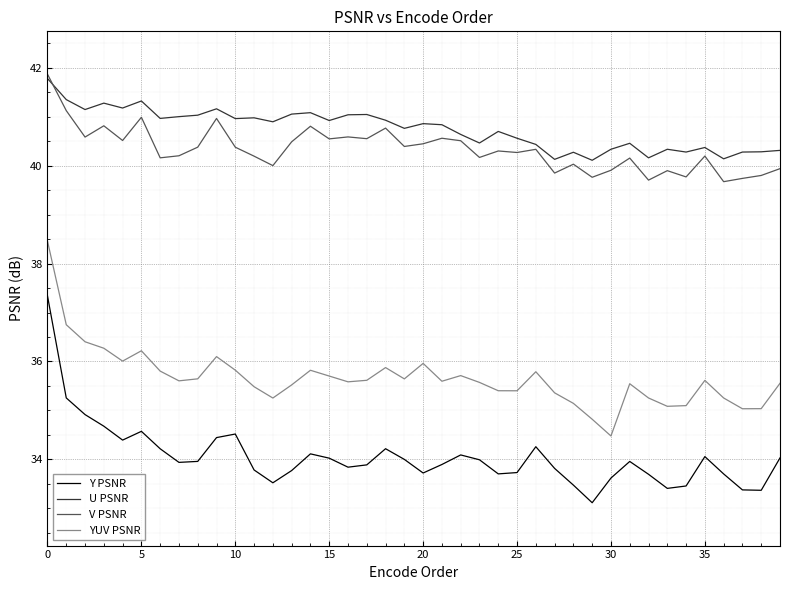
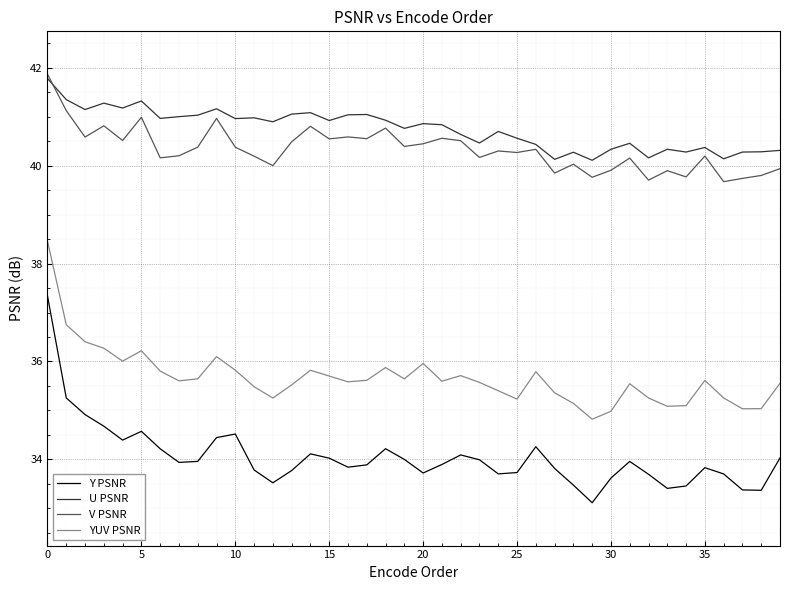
YUV PSNR, 25: 35.4 -> 35.2
YUV PSNR, 30: 34.5 -> 35.0
Y PSNR, 35: 34.1 -> 33.8
